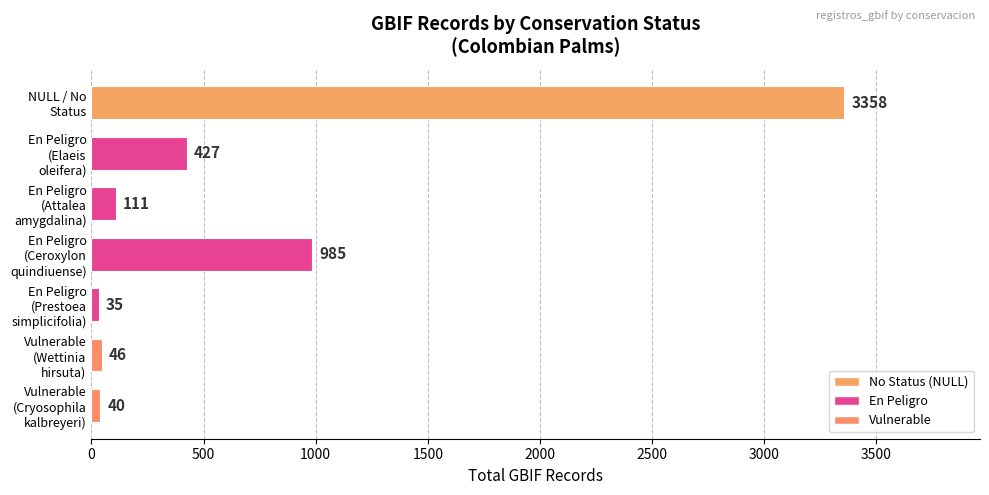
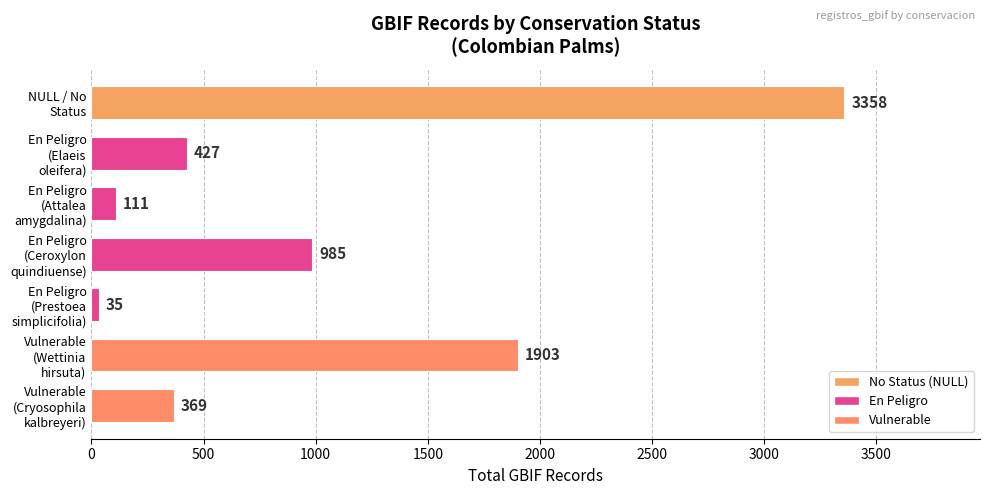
Vulnerable (Wettinia hirsuta): 46 -> 1903
Vulnerable (Cryosophila kalbreyeri): 40 -> 369
